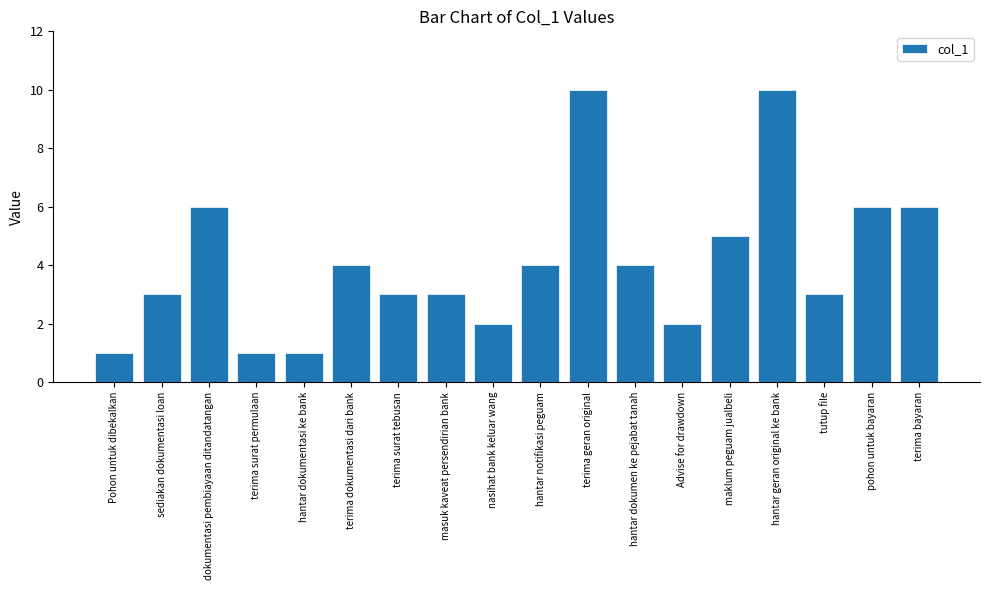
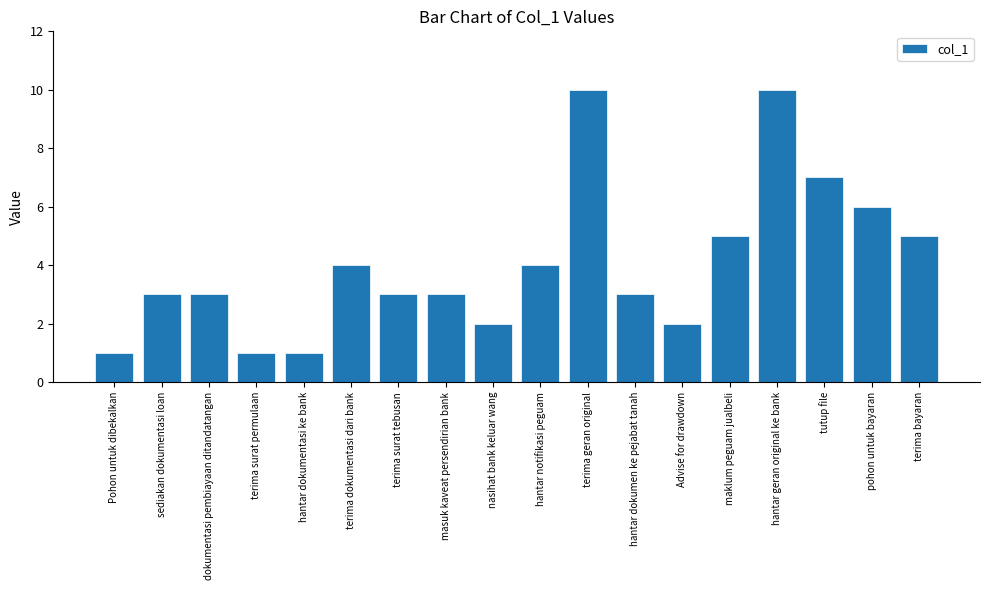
dokumentasi pembiayaan ditandatangan: 6 -> 3
hantar dokumen ke pejabat tanah: 4 -> 3
tutup file: 3 -> 7
terima bayaran: 6 -> 5
